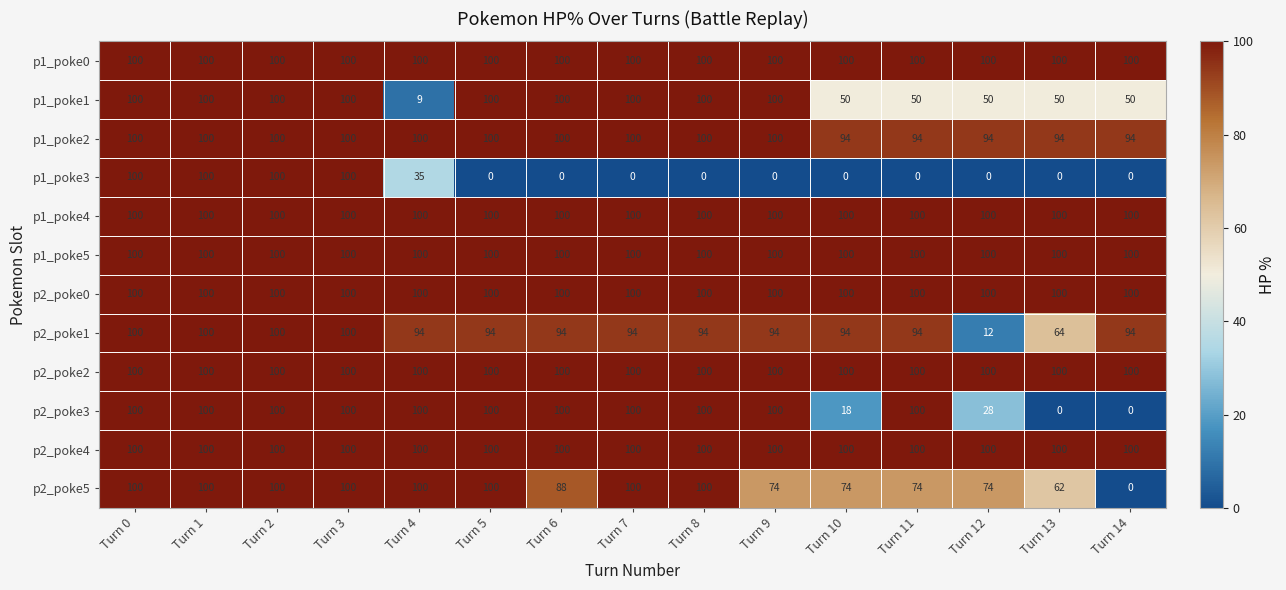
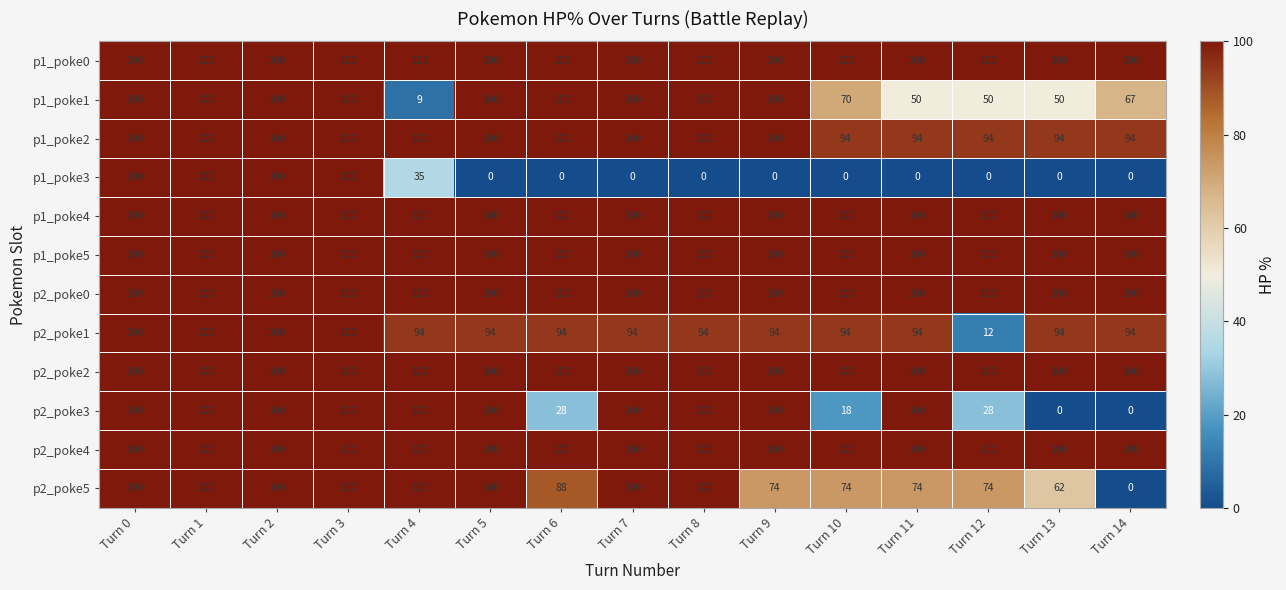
p1_poke1, Turn 10: 50 -> 70
p1_poke1, Turn 14: 50 -> 67
p2_poke1, Turn 13: 64 -> 94
p2_poke3, Turn 6: 100 -> 28
